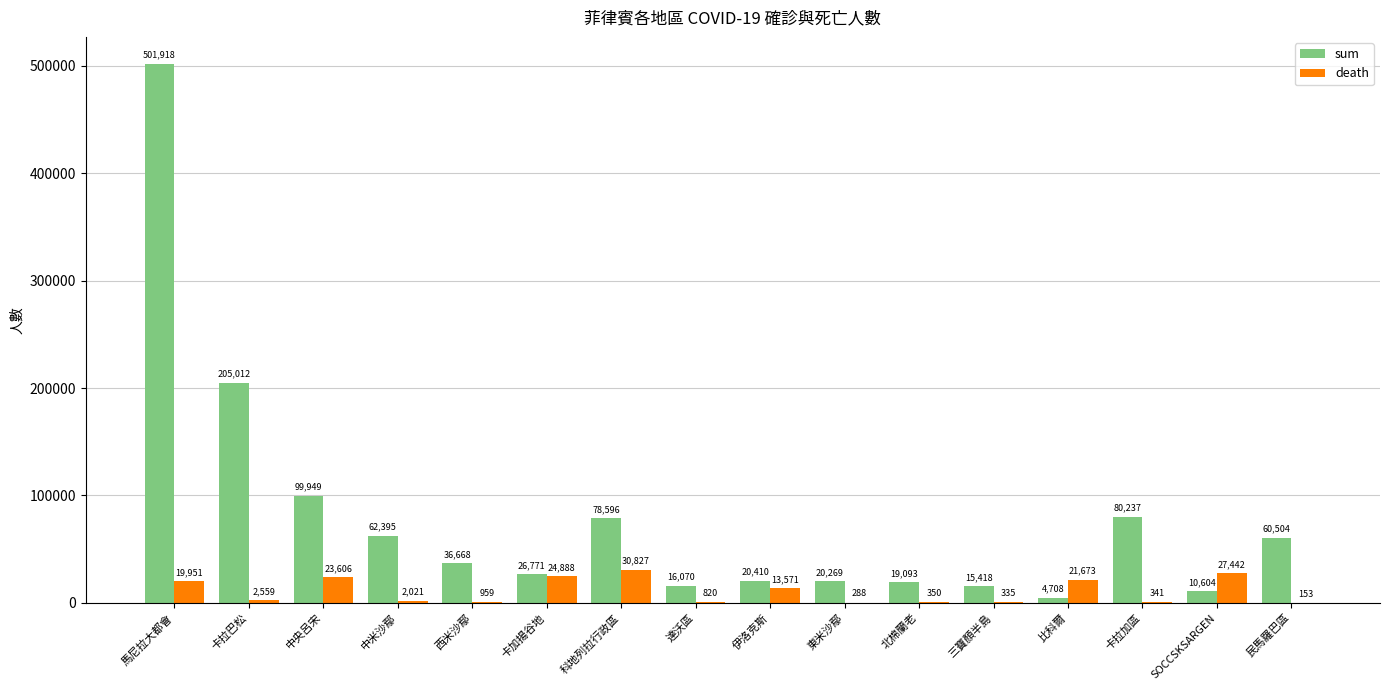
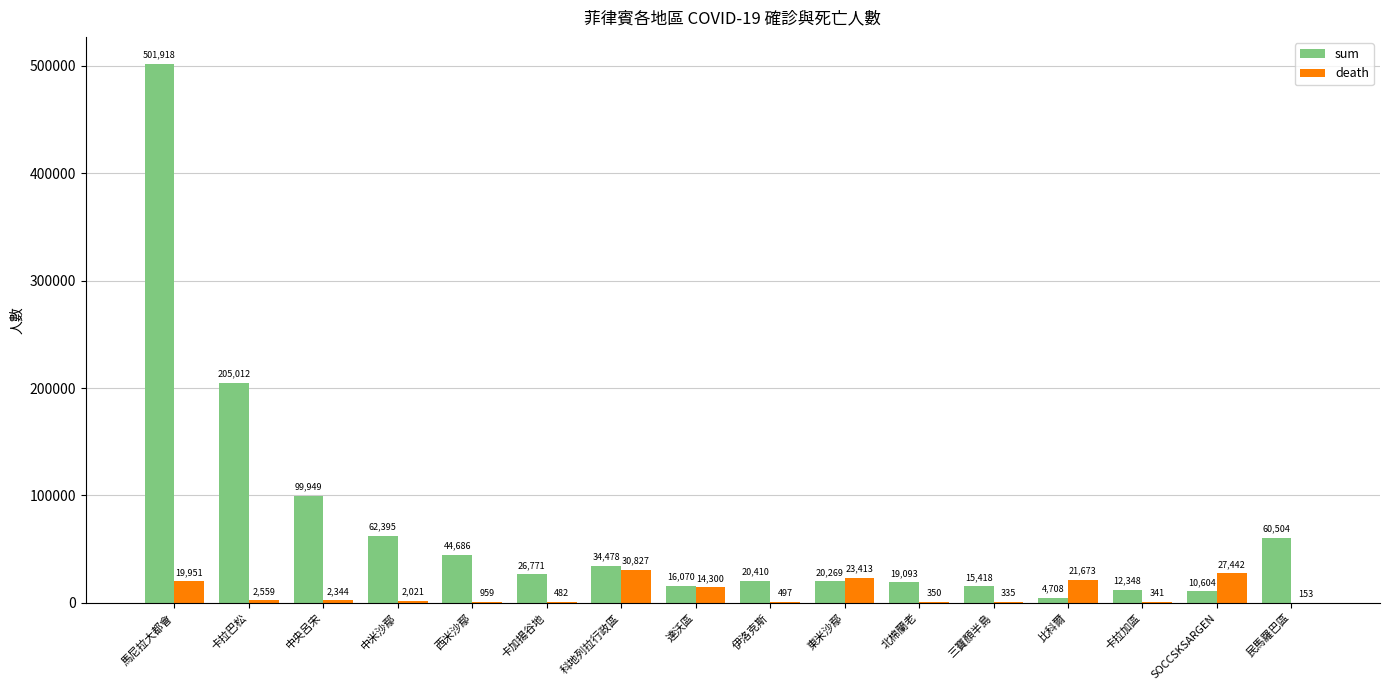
death, 中央呂宋: 23,606 -> 2,344
sum, 西米沙鄢: 36,668 -> 44,686
death, 卡加揚谷地: 24,888 -> 482
sum, 科地列拉行政區: 78,596 -> 34,478
death, 達沃區: 820 -> 14,300
death, 伊洛克斯: 13,571 -> 497
death, 東米沙鄢: 288 -> 23,413
sum, 卡拉加區: 80,237 -> 12,348
